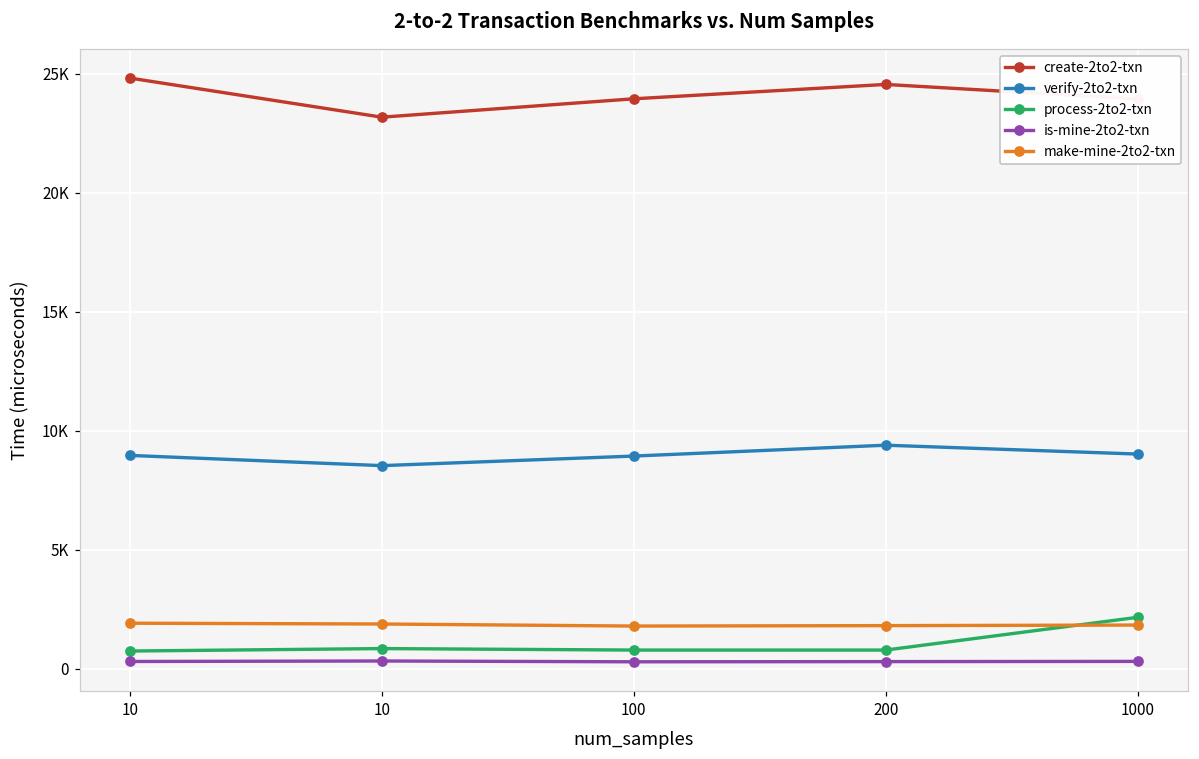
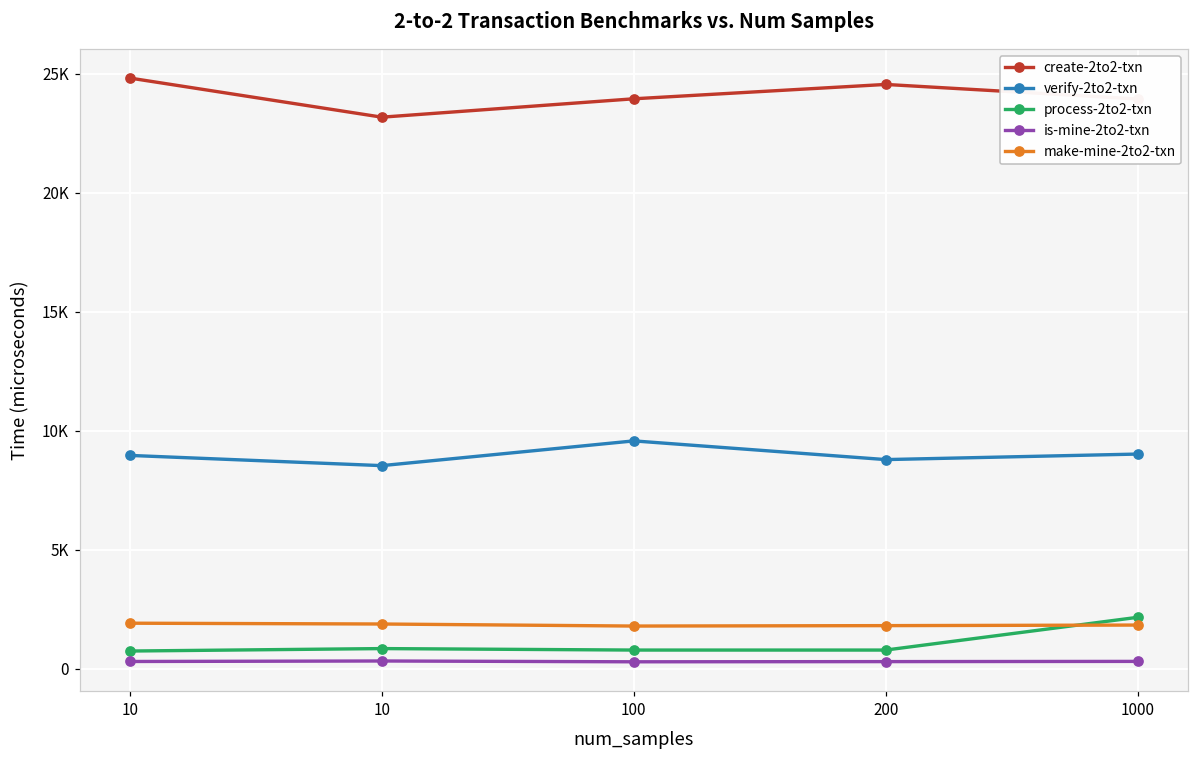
verify-2to2-txn, 100: 8900 -> 9600
verify-2to2-txn, 200: 9400 -> 8800
